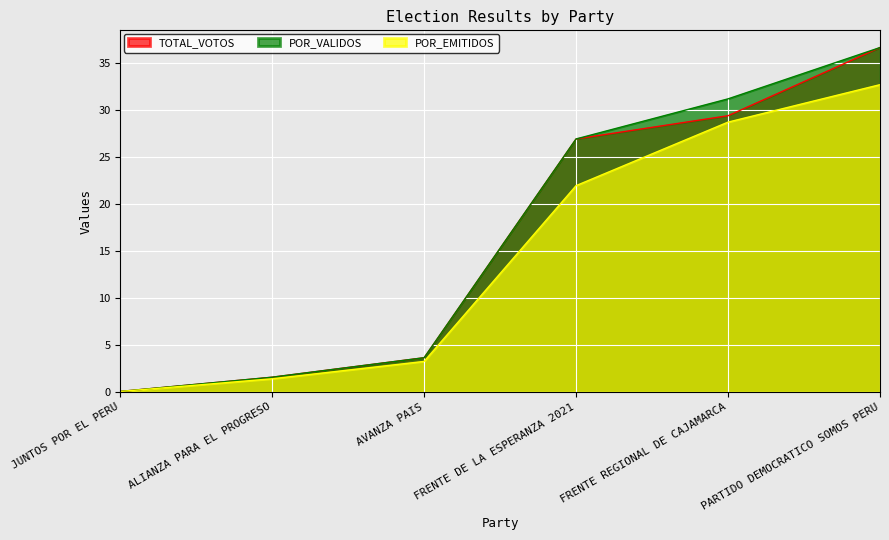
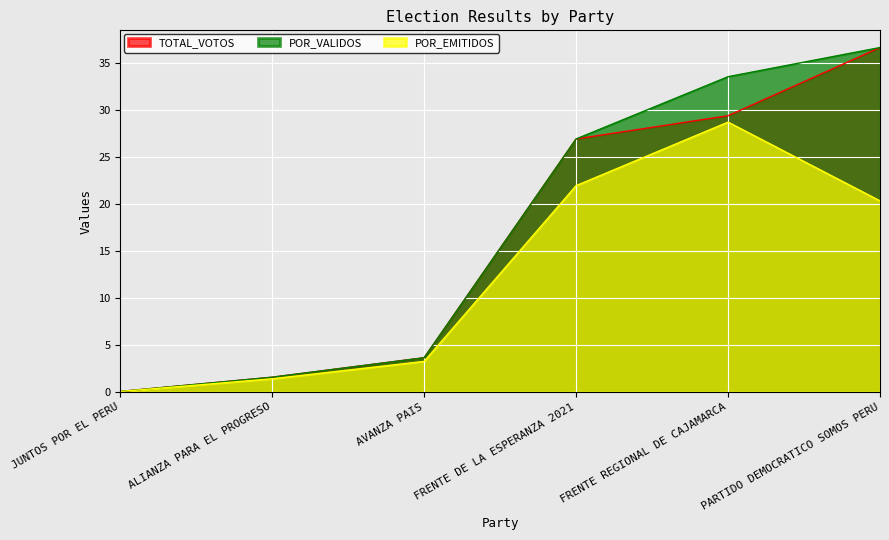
POR_VALIDOS, FRENTE REGIONAL DE CAJAMARCA: 31 -> 34
POR_EMITIDOS, PARTIDO DEMOCRATICO SOMOS PERU: 33 -> 20
